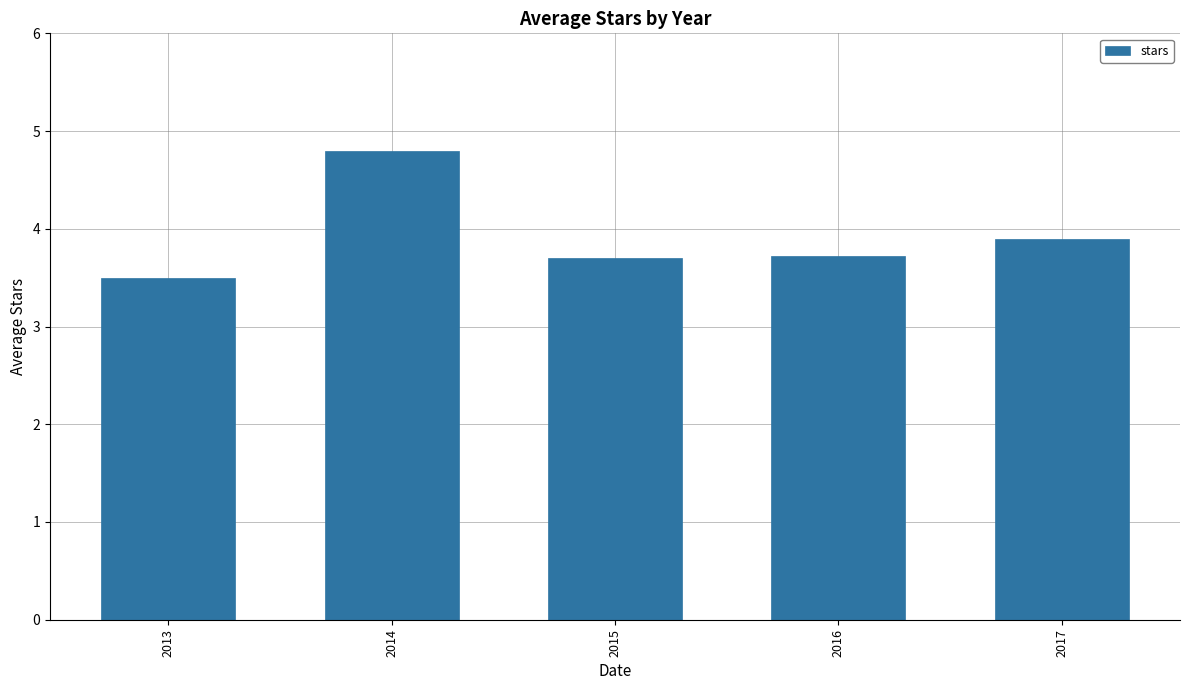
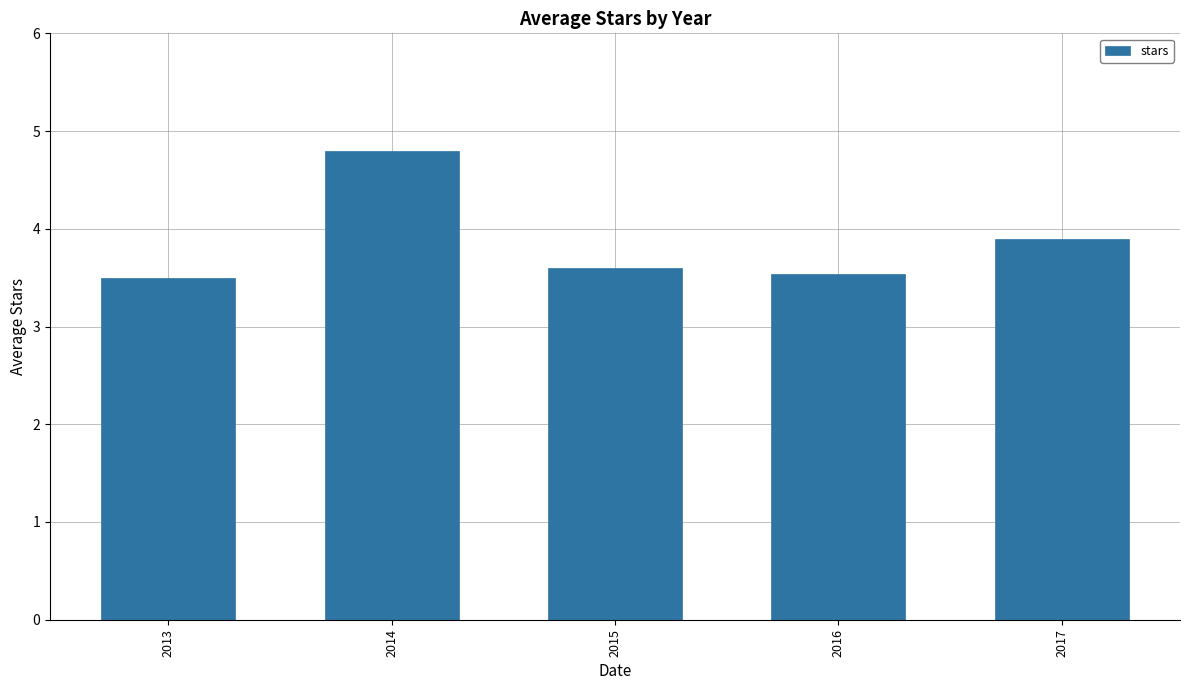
2015: 3.7 -> 3.6
2016: 3.7 -> 3.5
